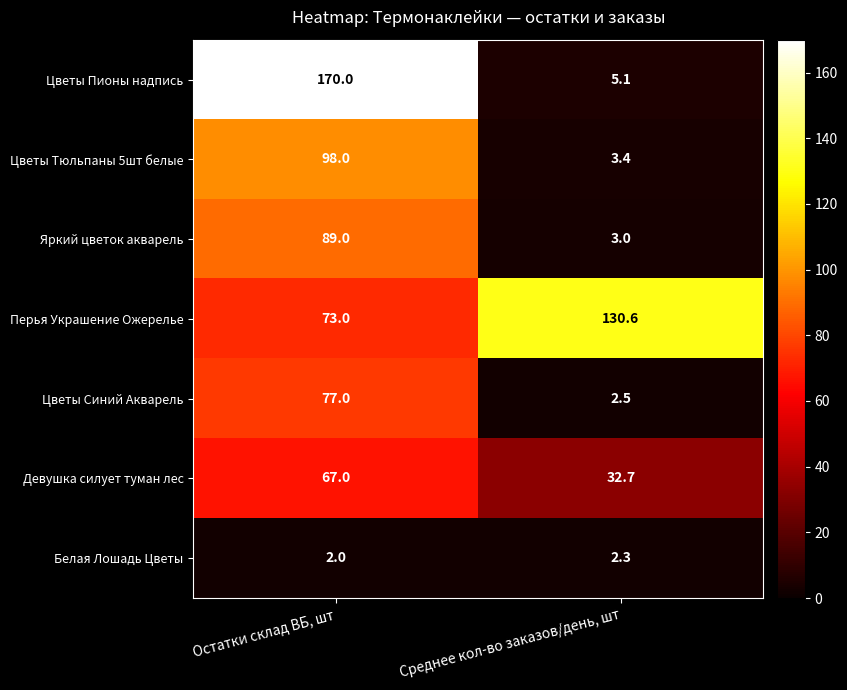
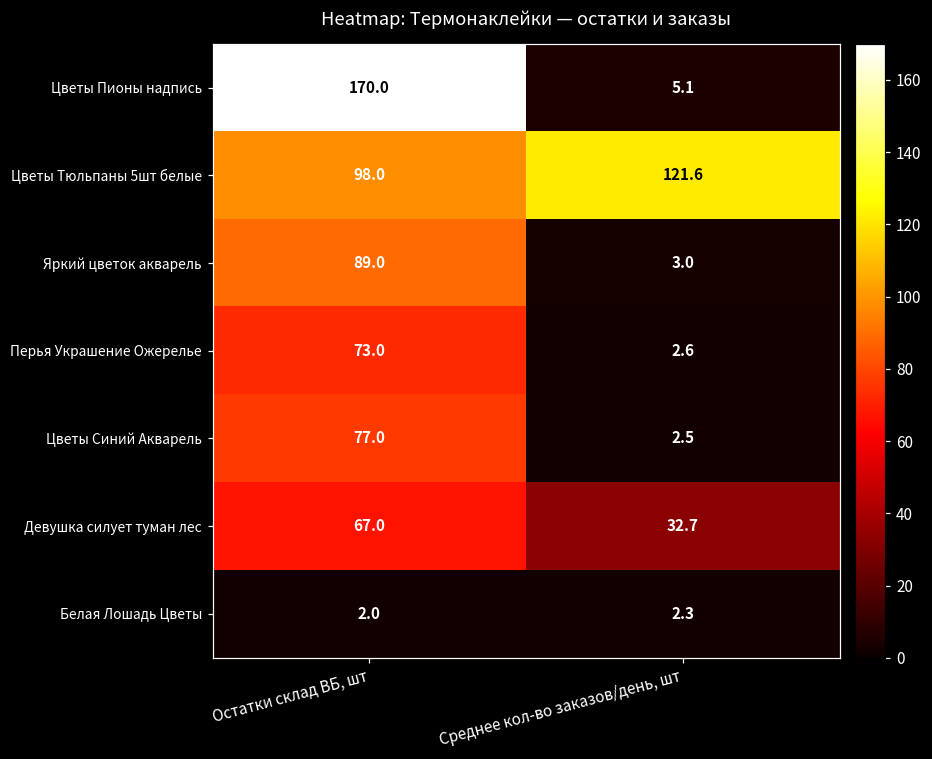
Цветы Тюльпаны 5шт белые, Среднее кол-во заказов/день, шт: 3.4 -> 121.6
Перья Украшение Ожерелье, Среднее кол-во заказов/день, шт: 130.6 -> 2.6
